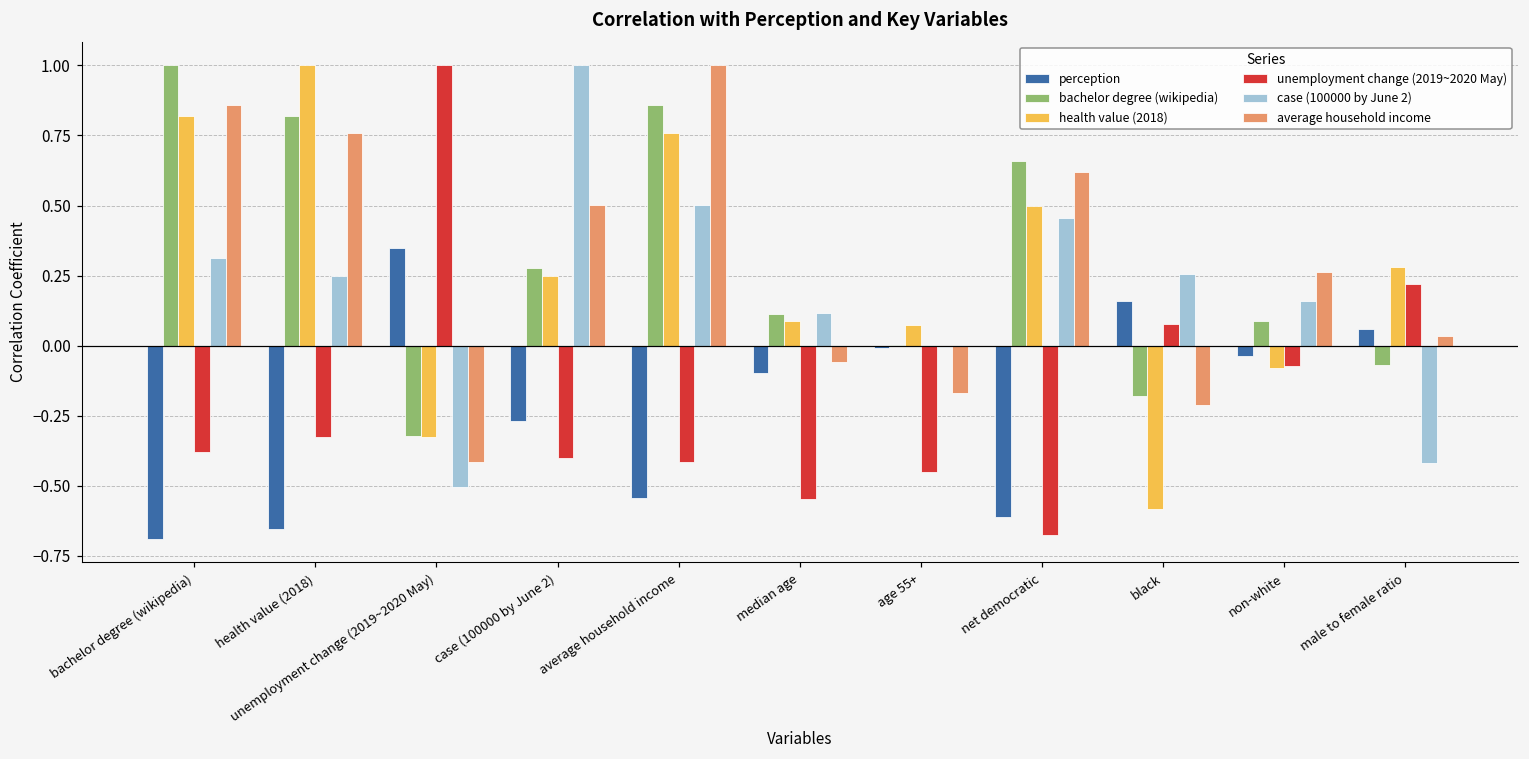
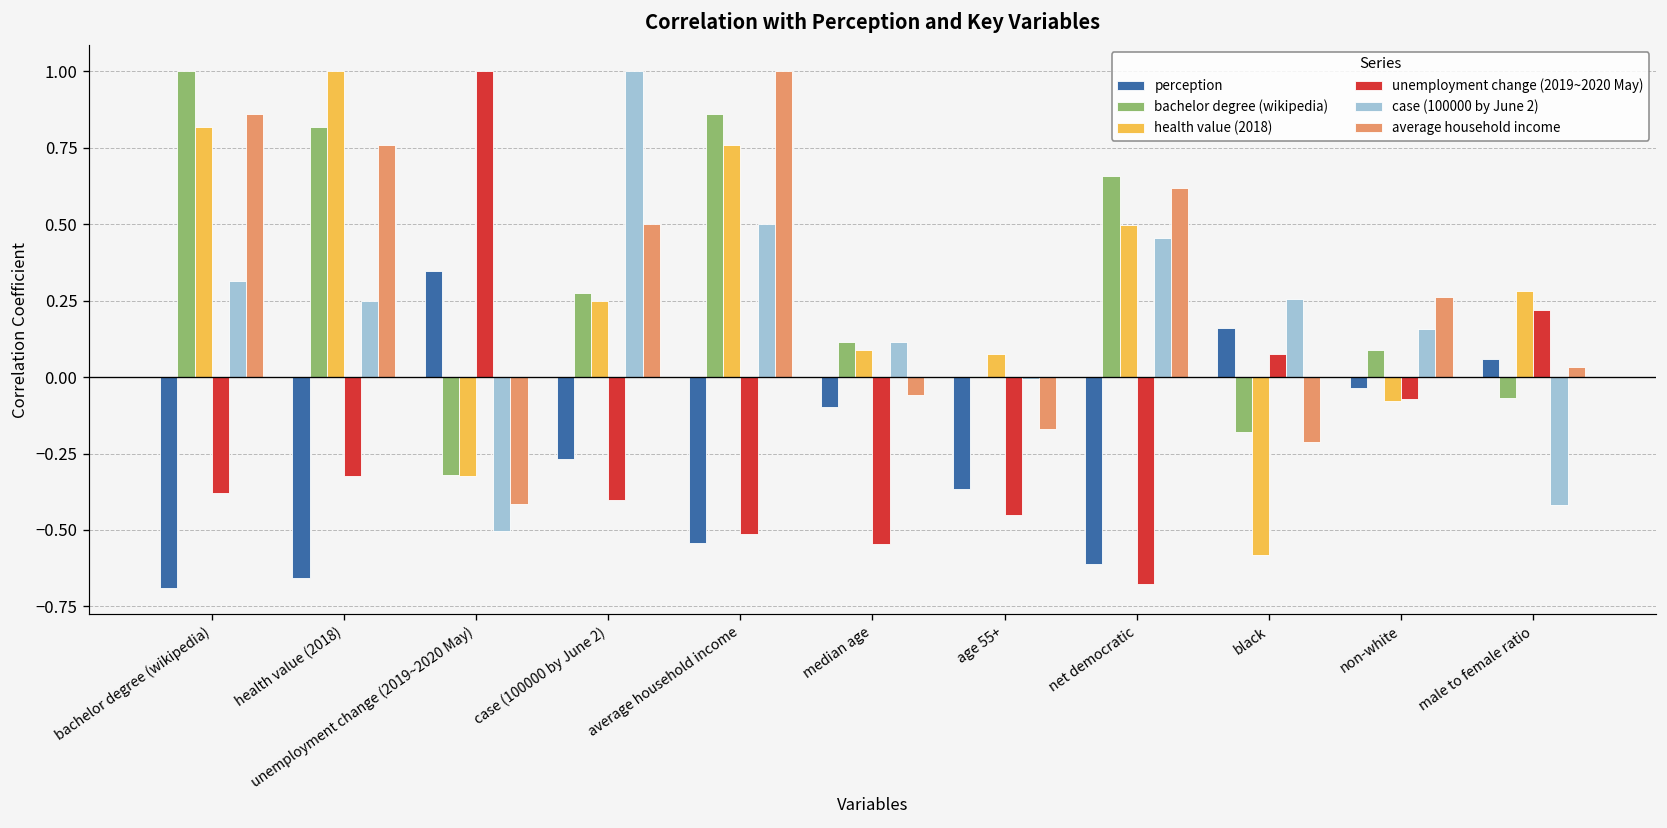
unemployment change (2019~2020 May), average household income: -0.41 -> -0.51
perception, age 55+: -0.01 -> -0.37
